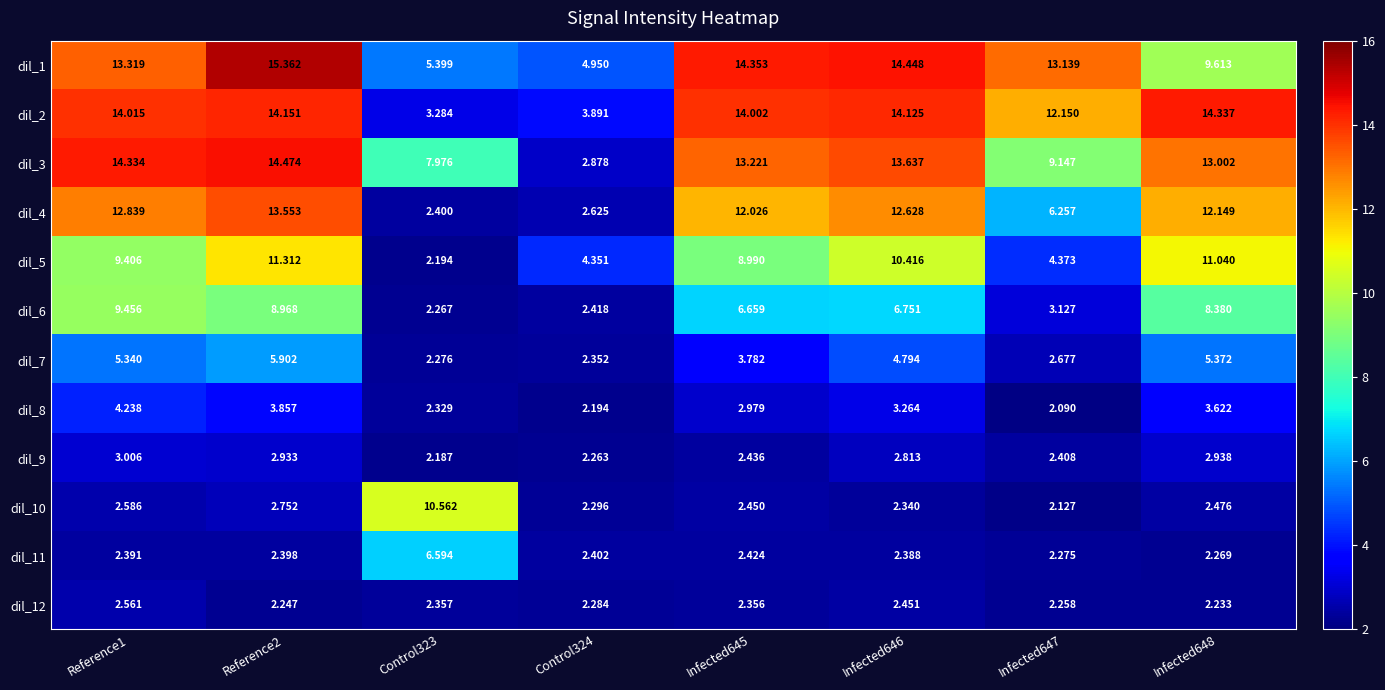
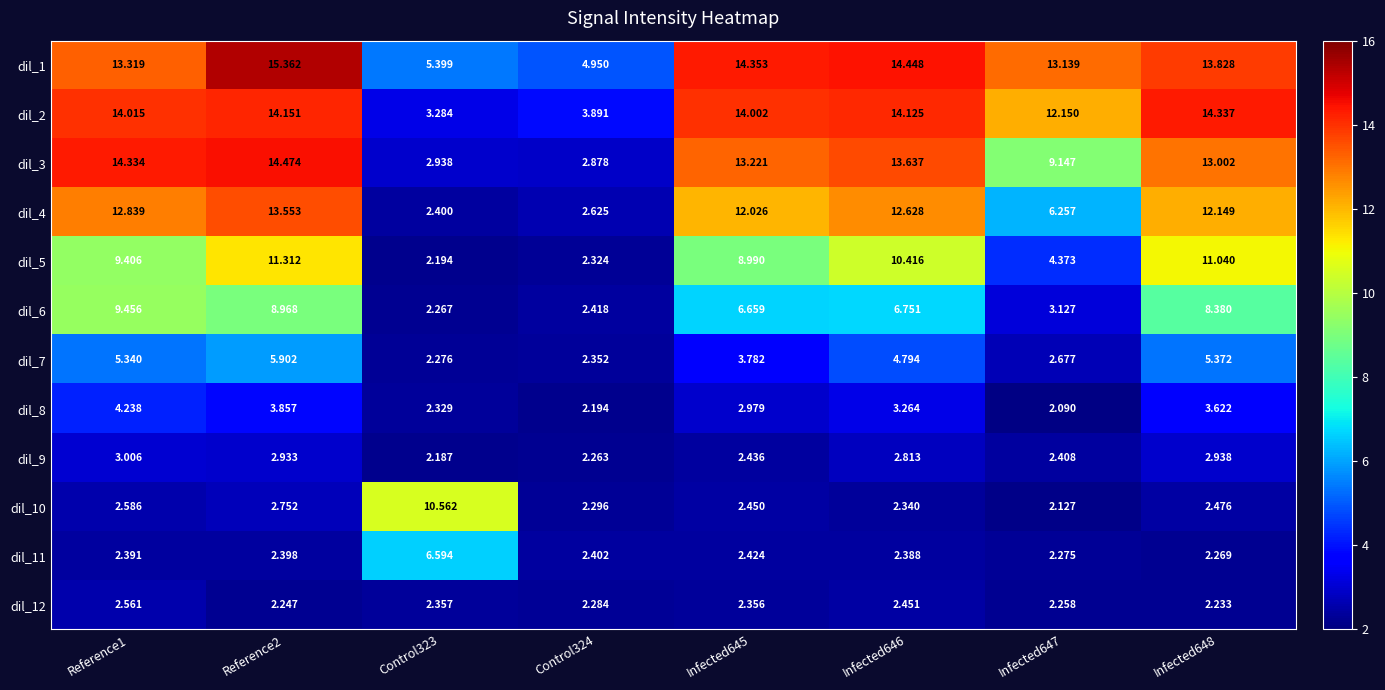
dil_1, Infected648: 9.613 -> 13.828
dil_3, Control323: 7.976 -> 2.938
dil_5, Control324: 4.351 -> 2.324
